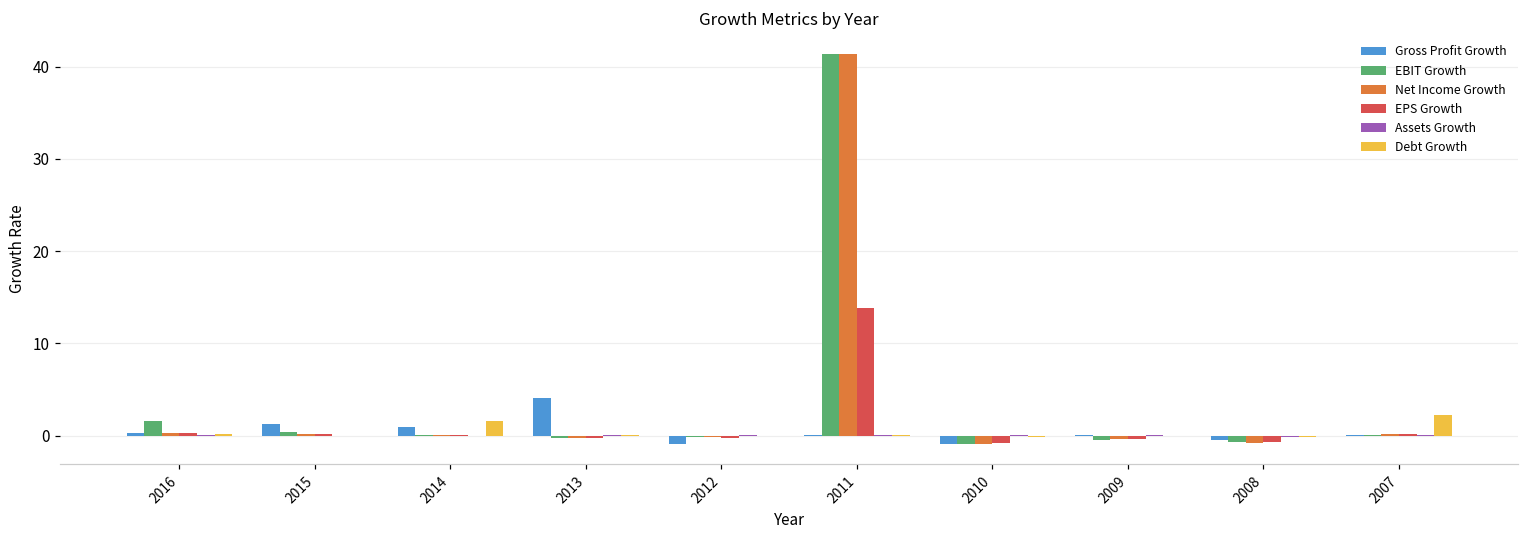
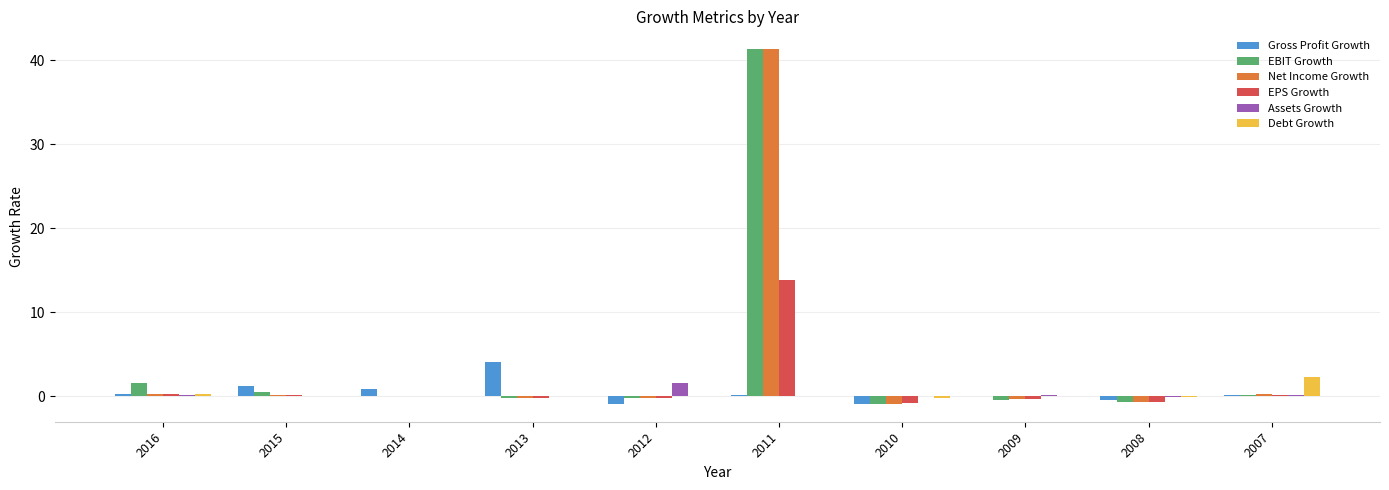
Debt Growth, 2014: 2 -> 0
Assets Growth, 2012: 0 -> 2
